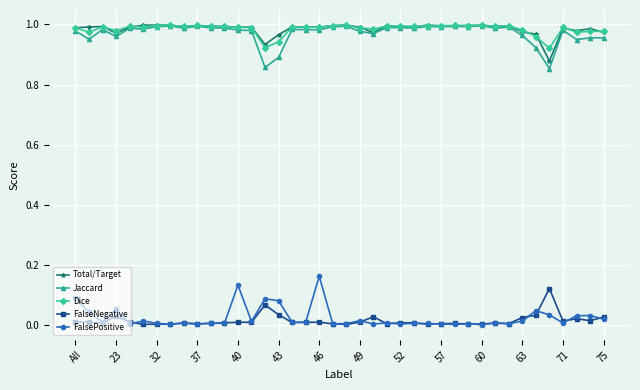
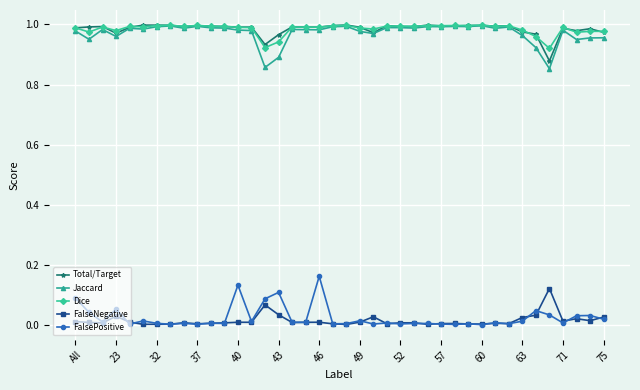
FalsePositive, 43: 0.08 -> 0.11
